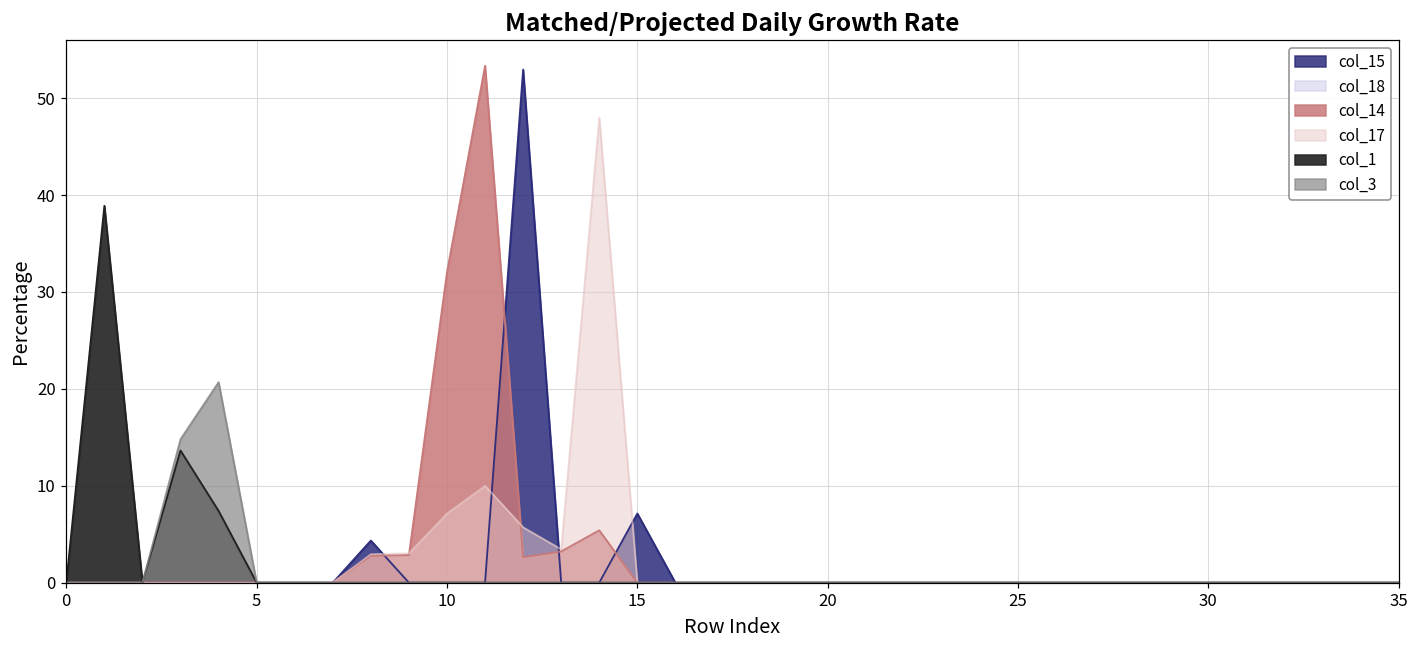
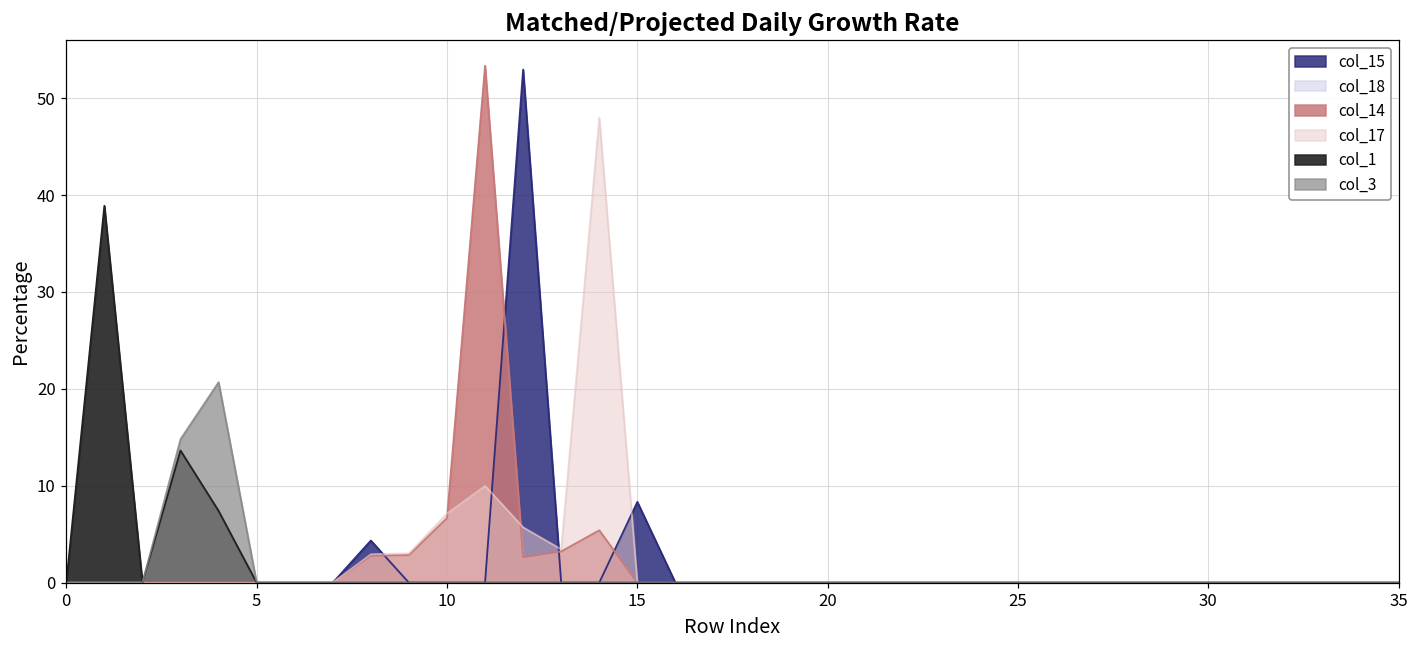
col_14, 10: 32 -> 7
col_15, 15: 7 -> 8
